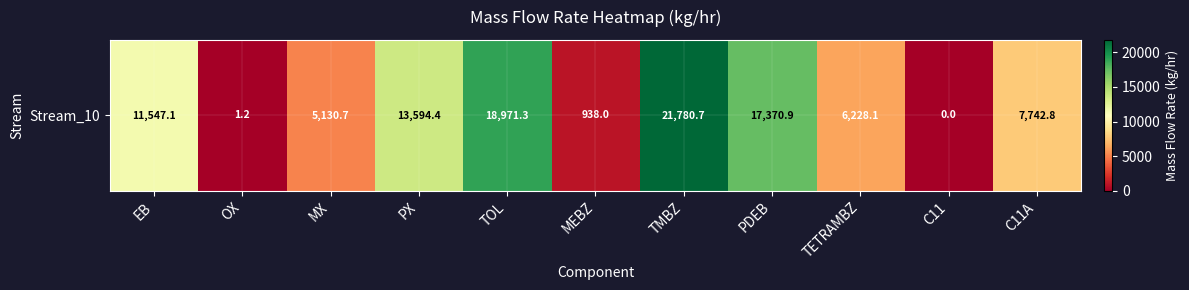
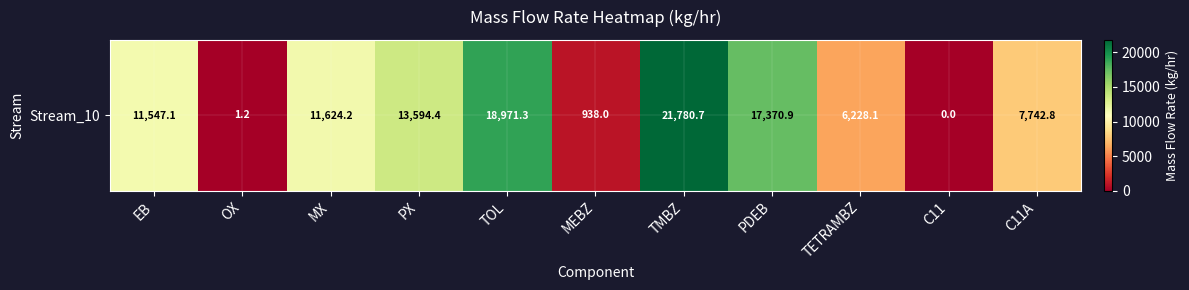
Stream_10, MX: 5,130.7 -> 11,624.2
